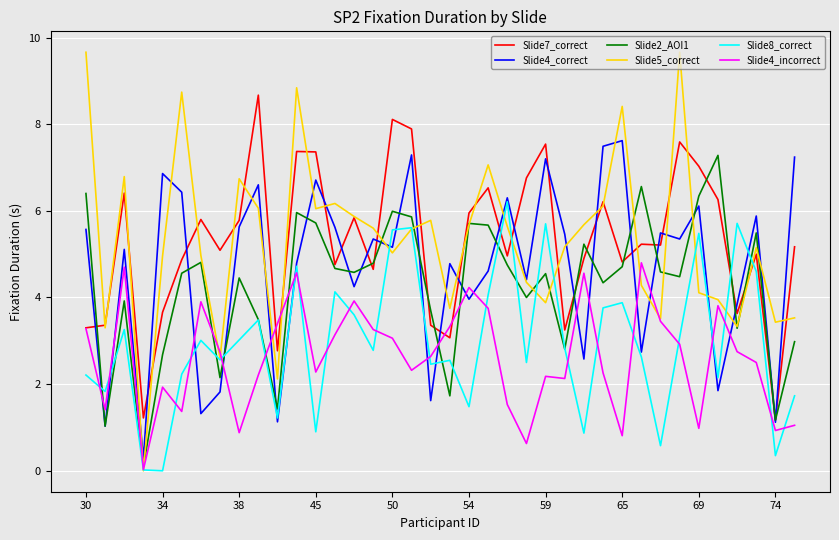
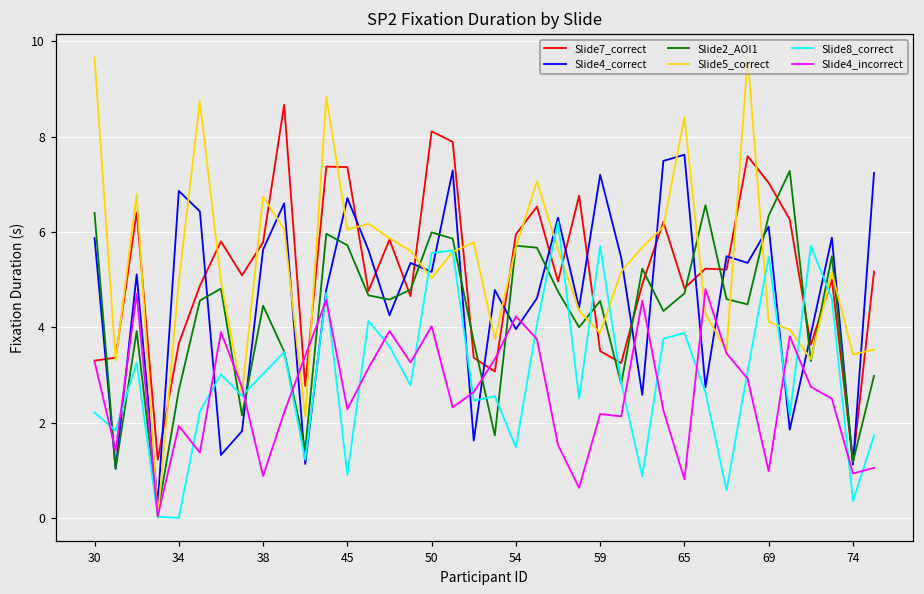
Slide4_correct, 30: 5.6 -> 5.9
Slide4_incorrect, 50: 3.1 -> 4.0
Slide7_correct, 59: 7.5 -> 3.5
